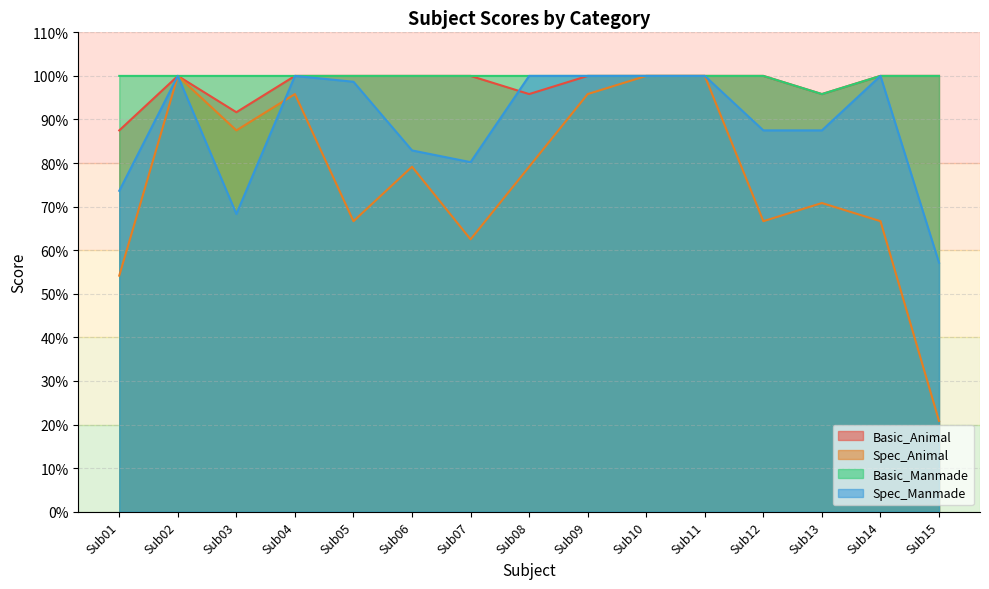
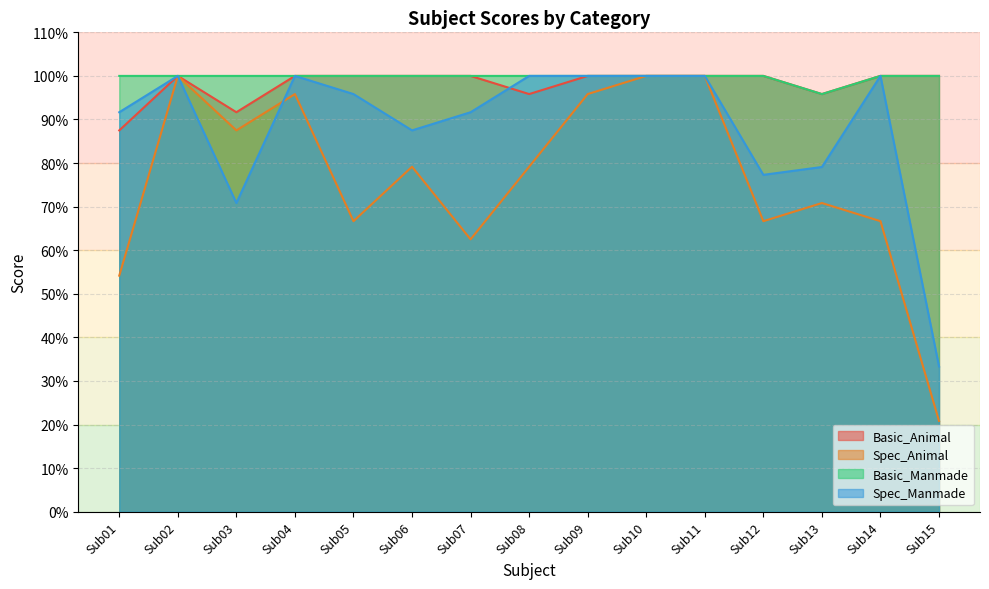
Spec_Manmade, Sub01: 74% -> 92%
Spec_Manmade, Sub03: 68% -> 71%
Spec_Manmade, Sub05: 99% -> 96%
Spec_Manmade, Sub06: 83% -> 88%
Spec_Manmade, Sub07: 80% -> 92%
Spec_Manmade, Sub12: 88% -> 77%
Spec_Manmade, Sub13: 88% -> 79%
Spec_Manmade, Sub15: 57% -> 33%
